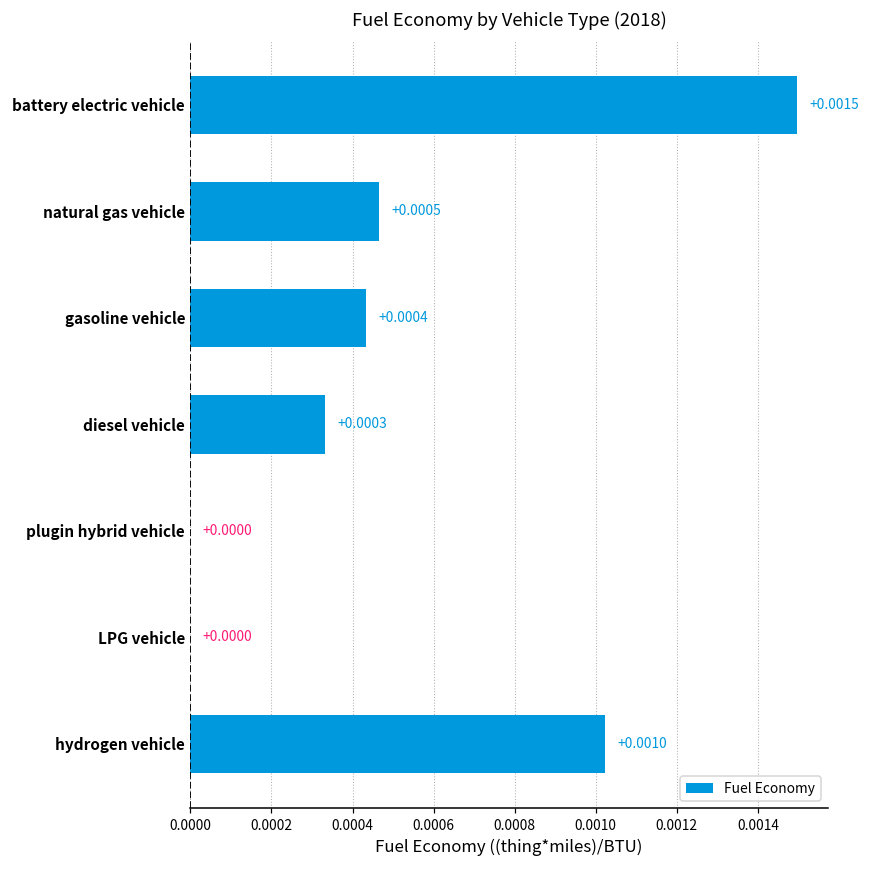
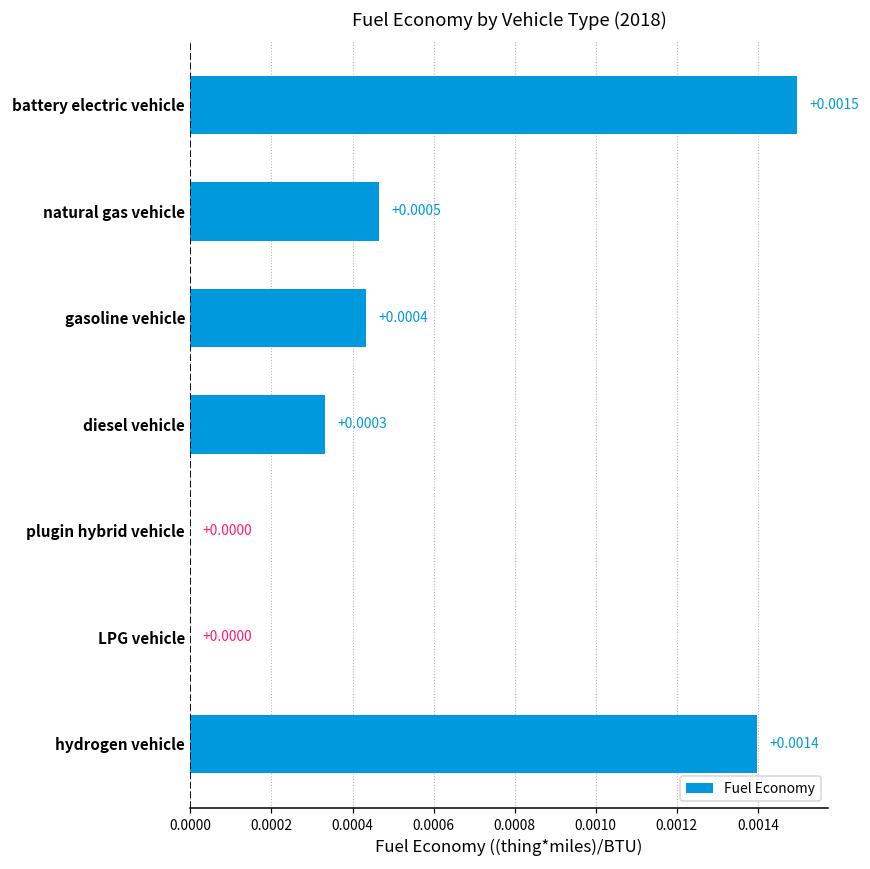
hydrogen vehicle: +0.0010 -> +0.0014
